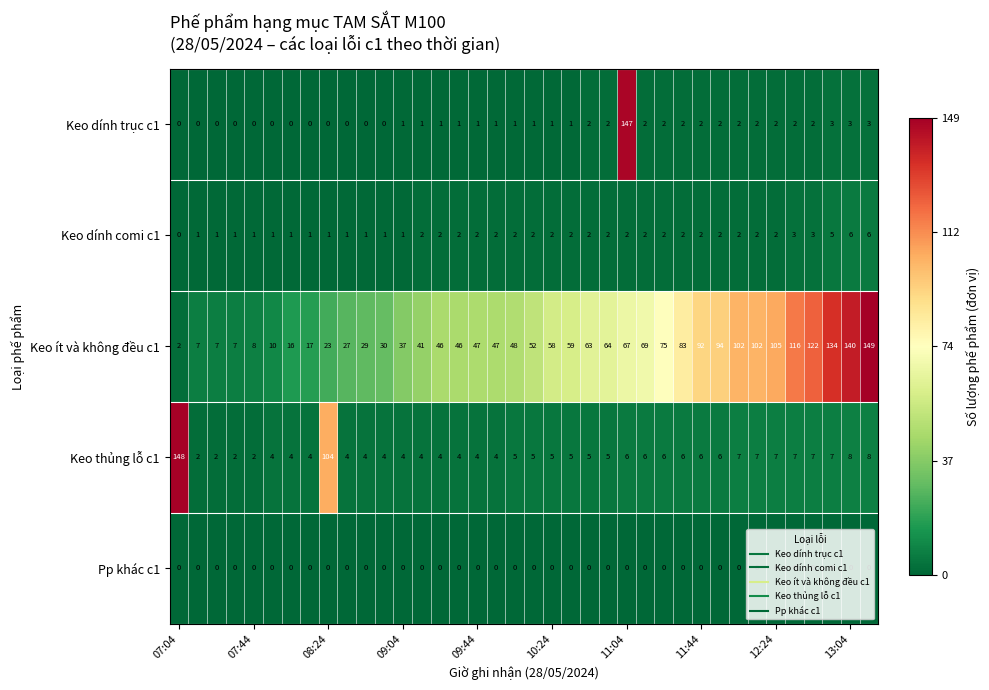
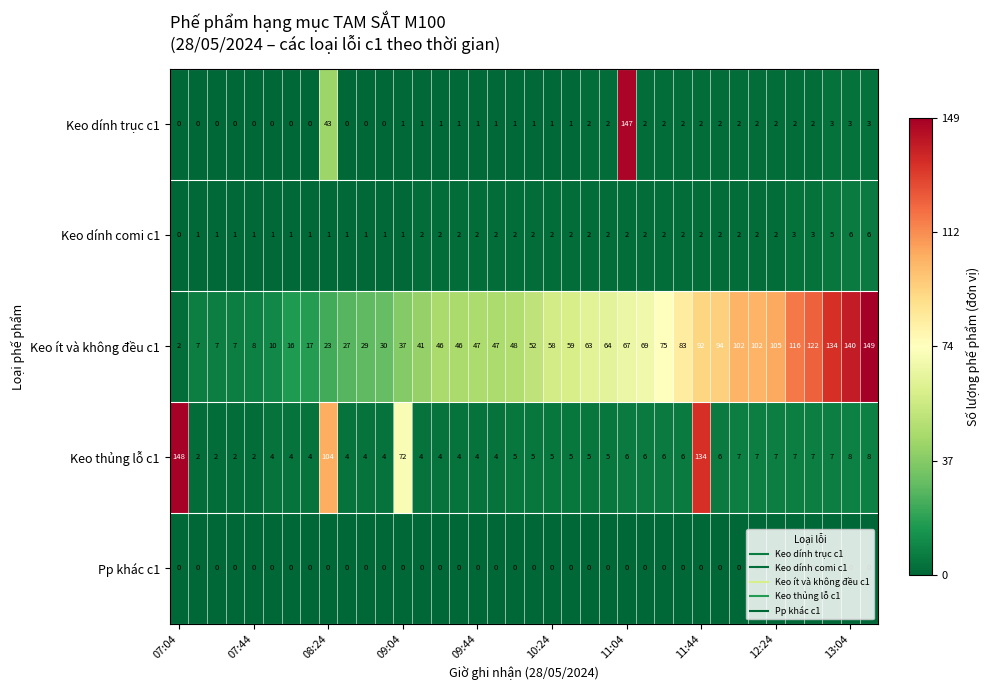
Keo dính trục c1, 08:24: 0 -> 43
Keo thủng lỗ c1, 09:04: 4 -> 72
Keo thủng lỗ c1, 11:44: 6 -> 134
